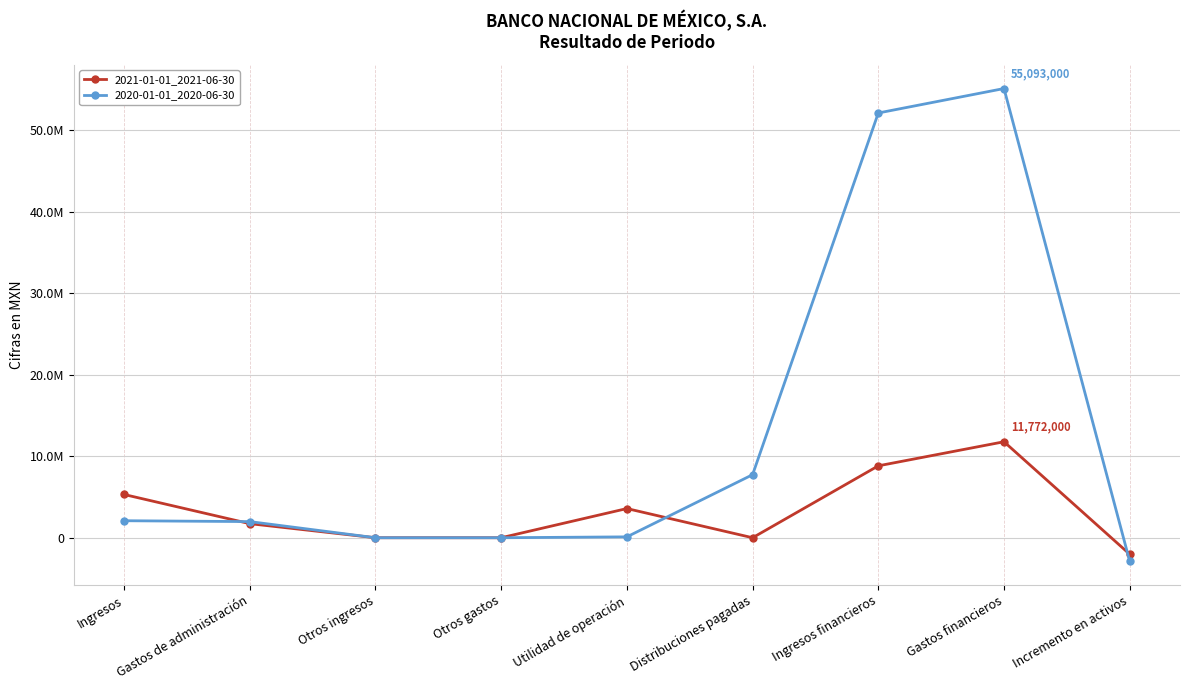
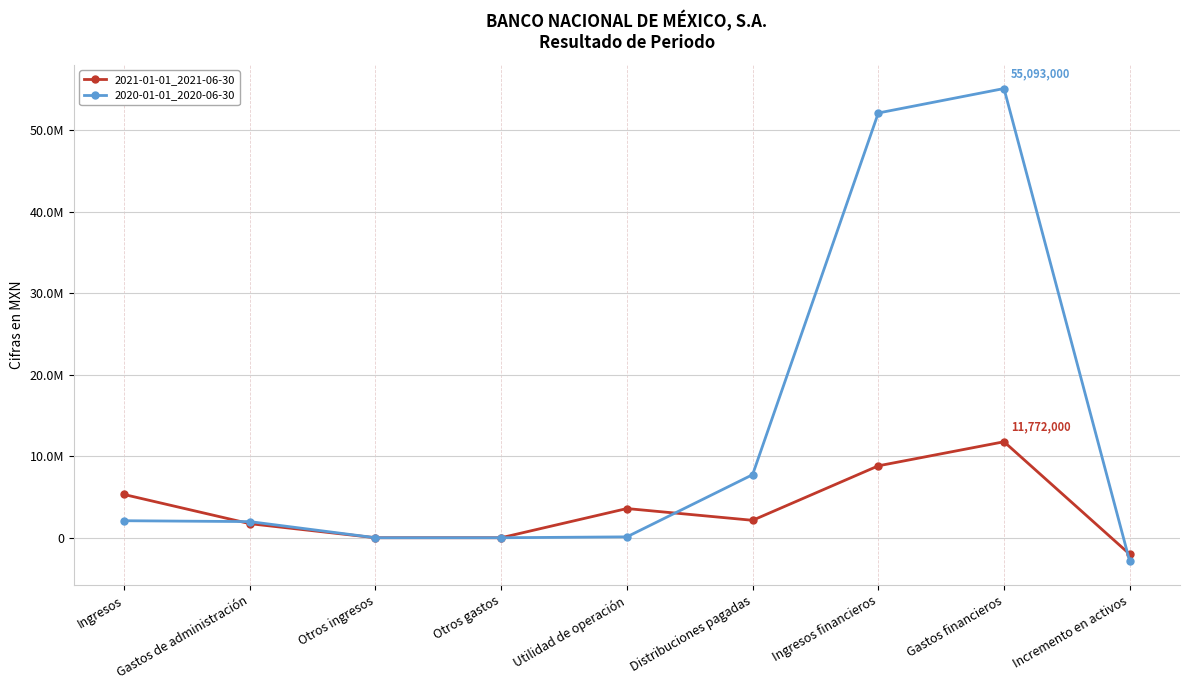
2021-01-01_2021-06-30, Distribuciones pagadas: 0 -> 2000000
